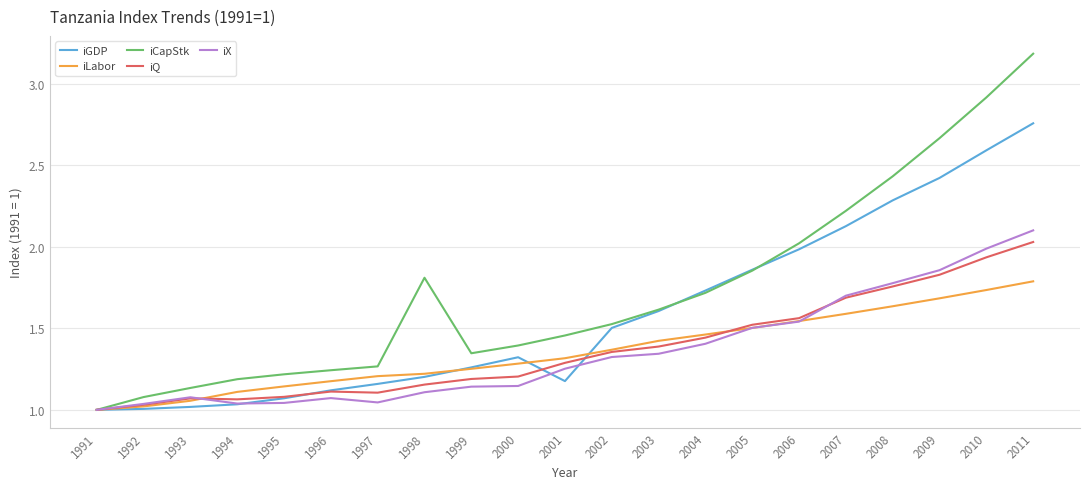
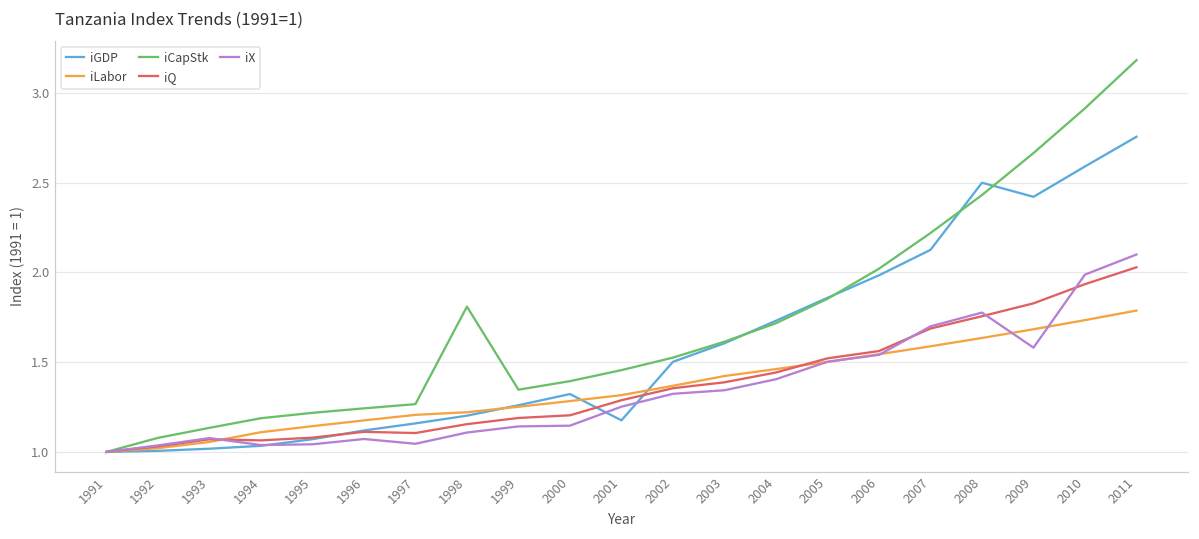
iGDP, 2008: 2.28 -> 2.50
iX, 2009: 1.86 -> 1.58
